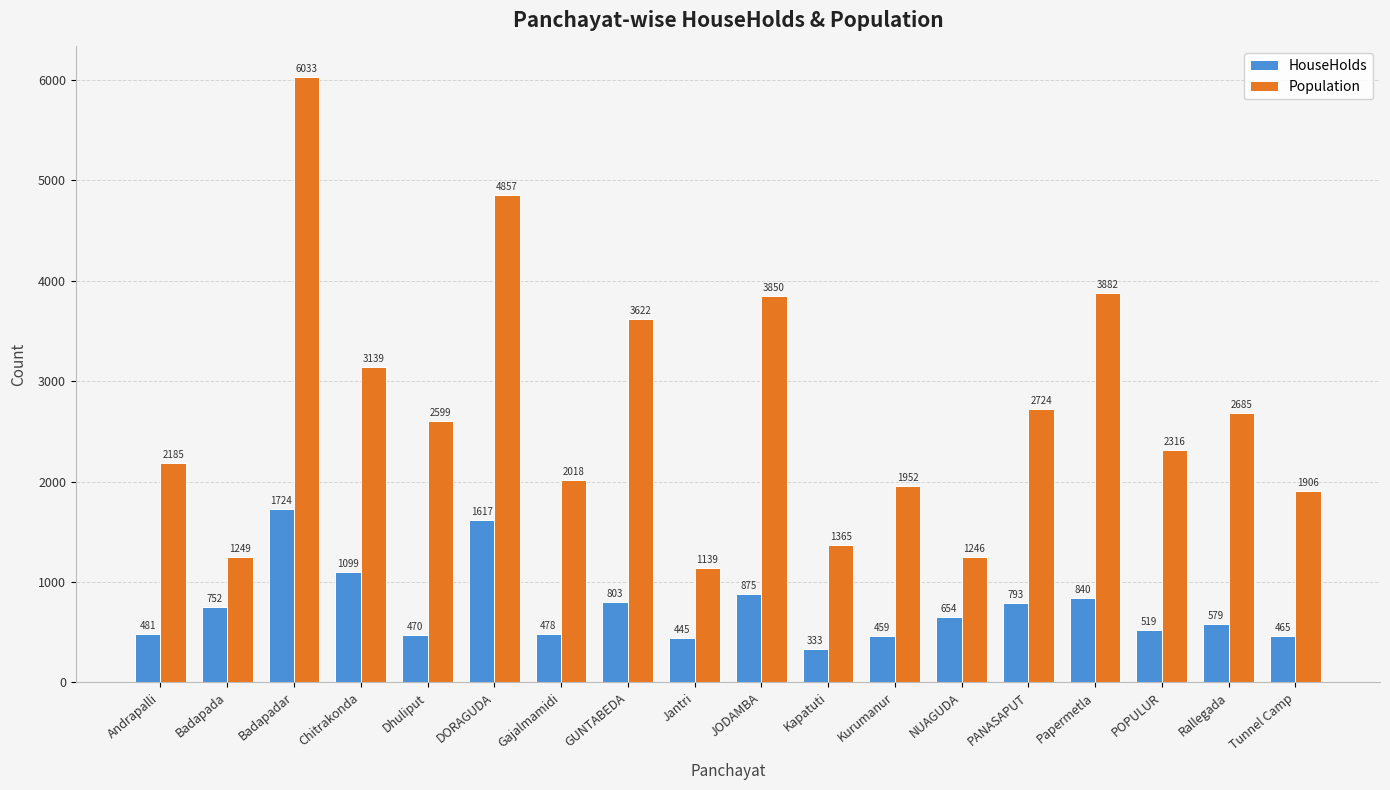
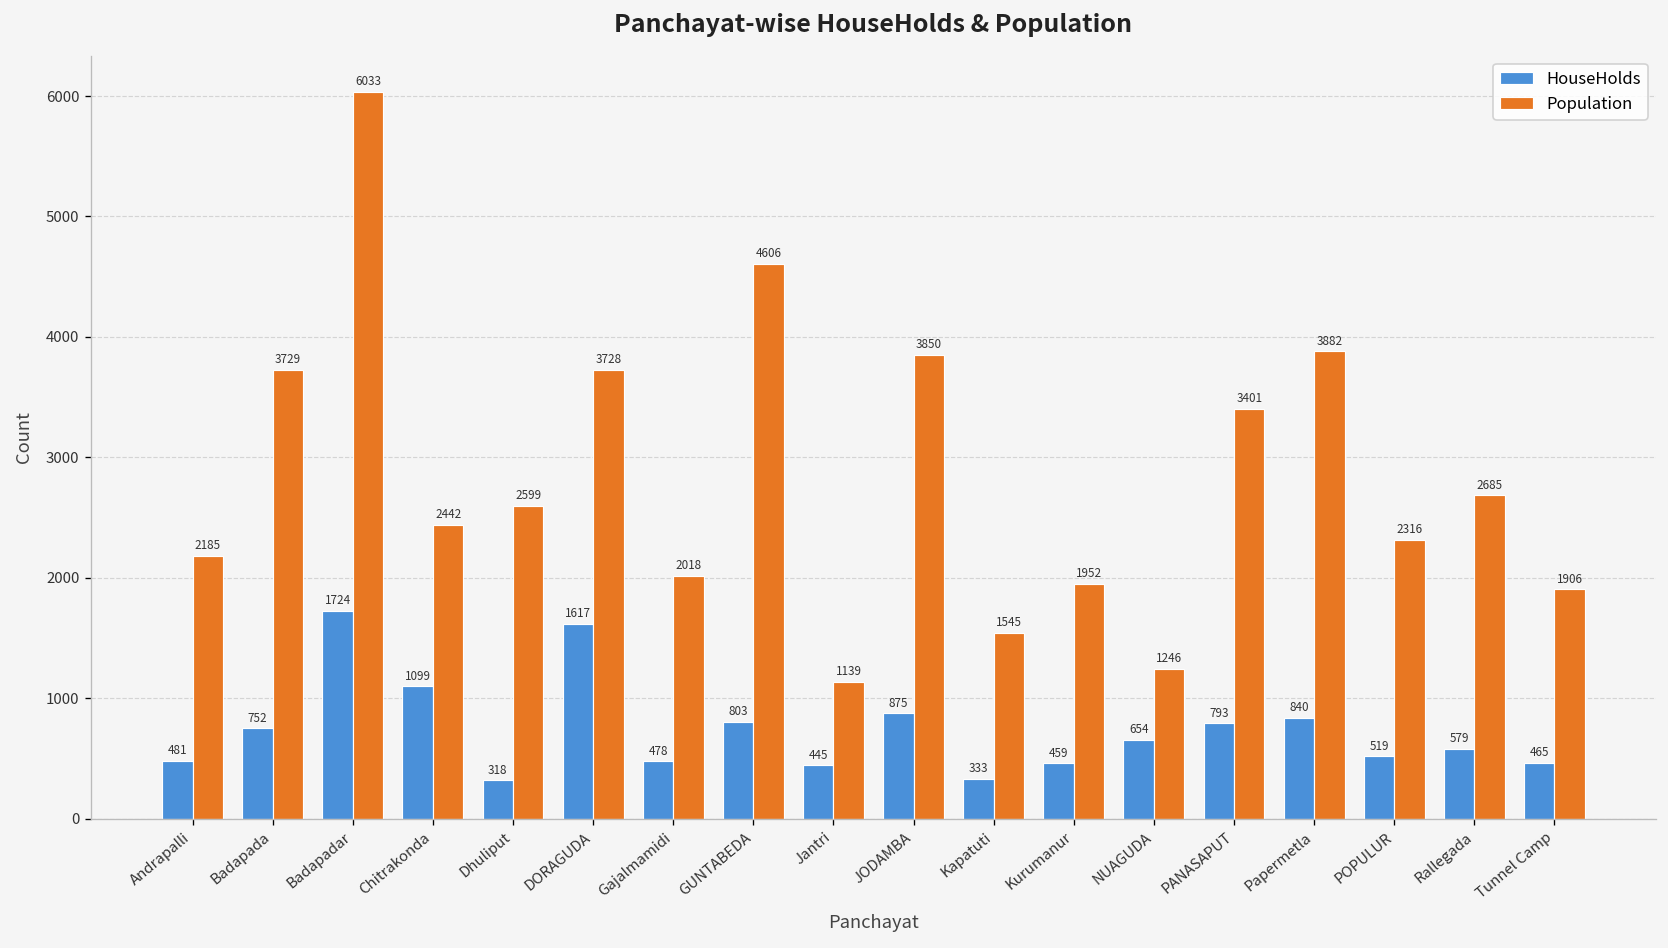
Population, Badapada: 1249 -> 3729
Population, Chitrakonda: 3139 -> 2442
HouseHolds, Dhuliput: 470 -> 318
Population, DORAGUDA: 4857 -> 3728
Population, GUNTABEDA: 3622 -> 4606
Population, Kapatuti: 1365 -> 1545
Population, PANASAPUT: 2724 -> 3401
